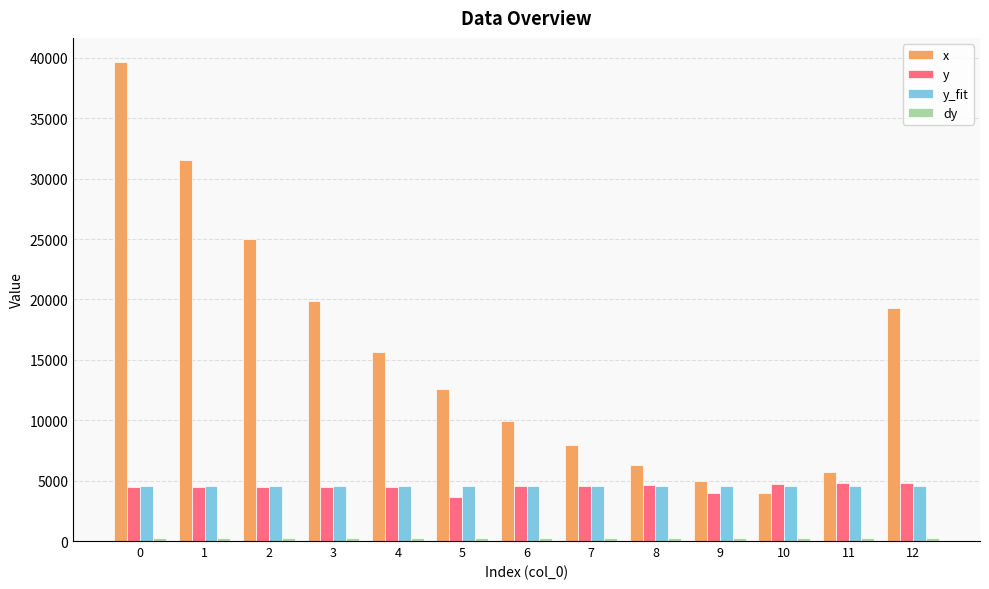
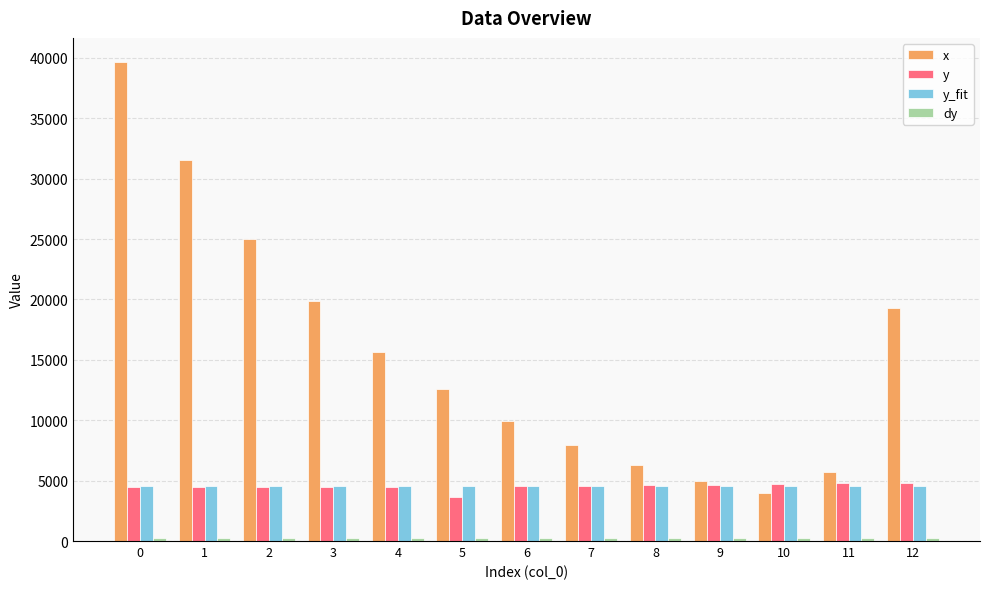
y, 9: 4000 -> 4700
